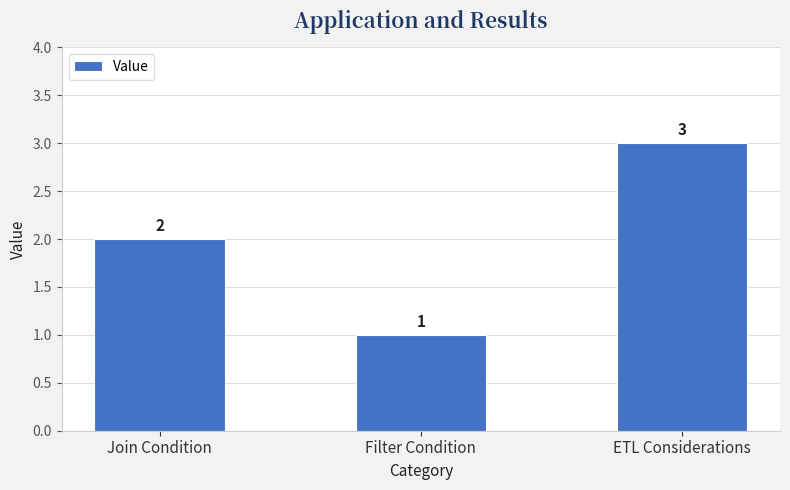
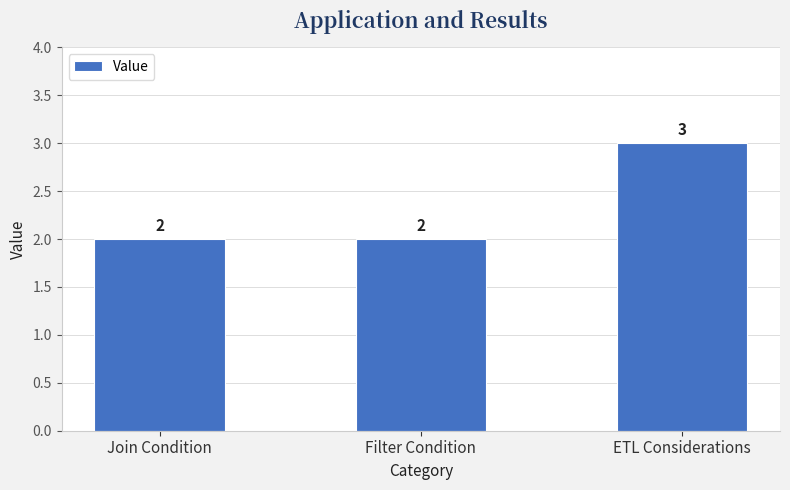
Filter Condition: 1 -> 2
